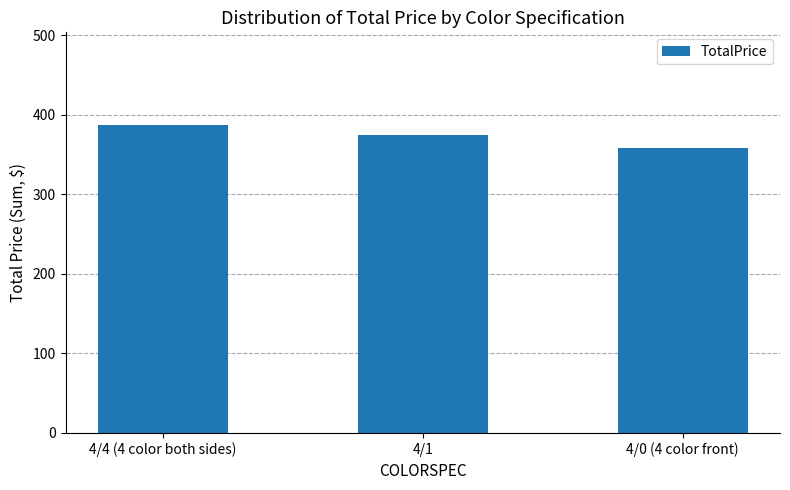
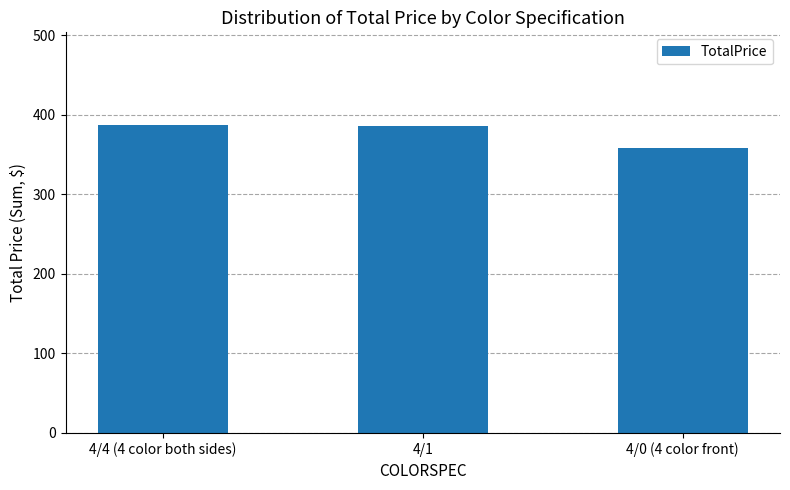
4/1: 370 -> 390
